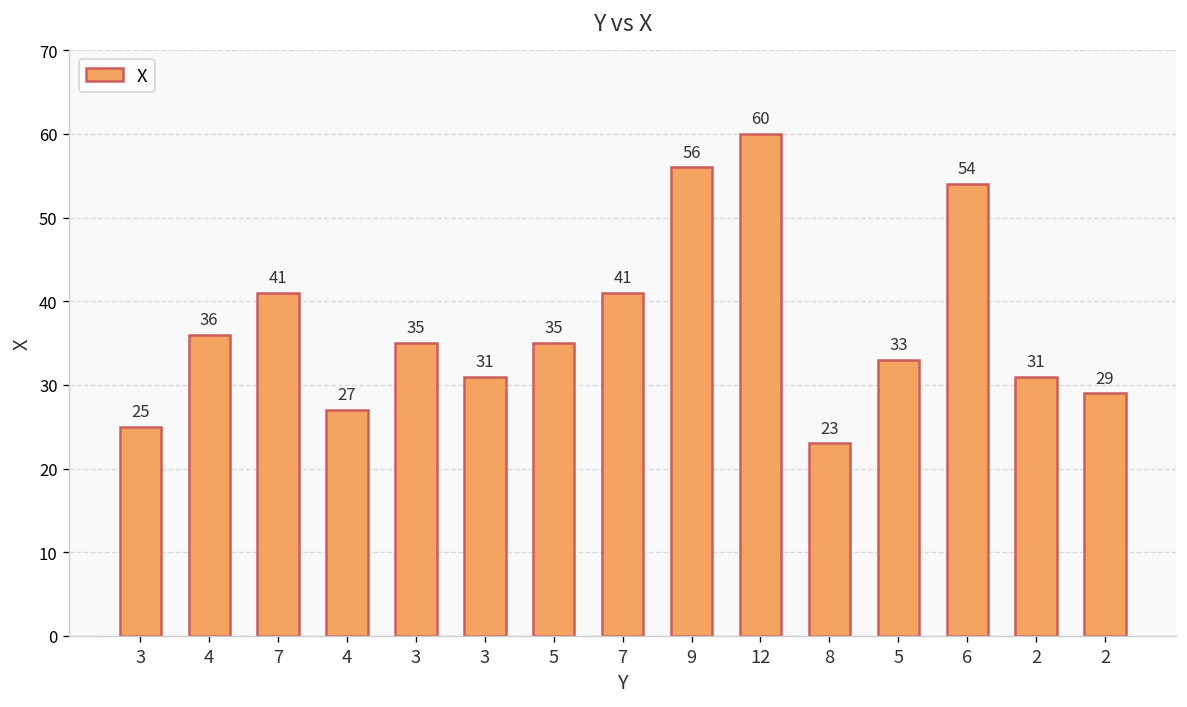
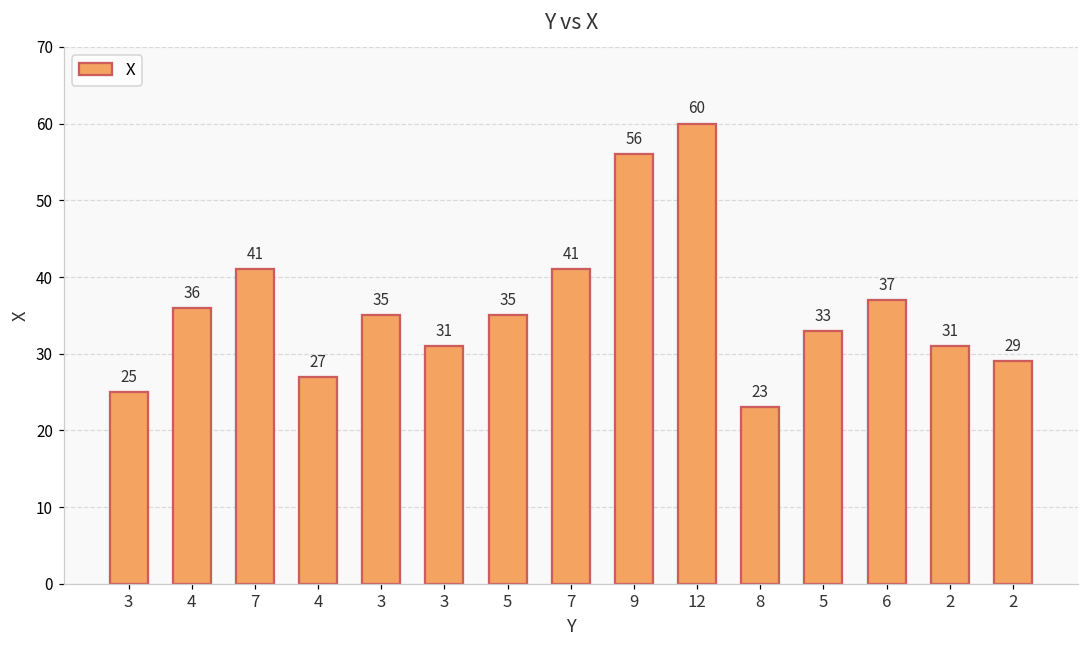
6: 54 -> 37
